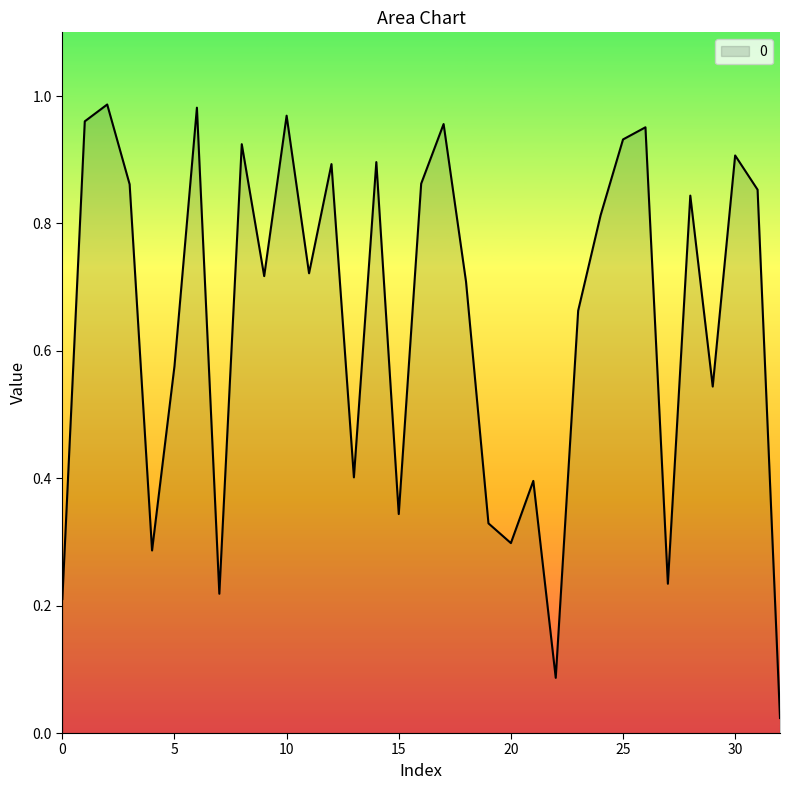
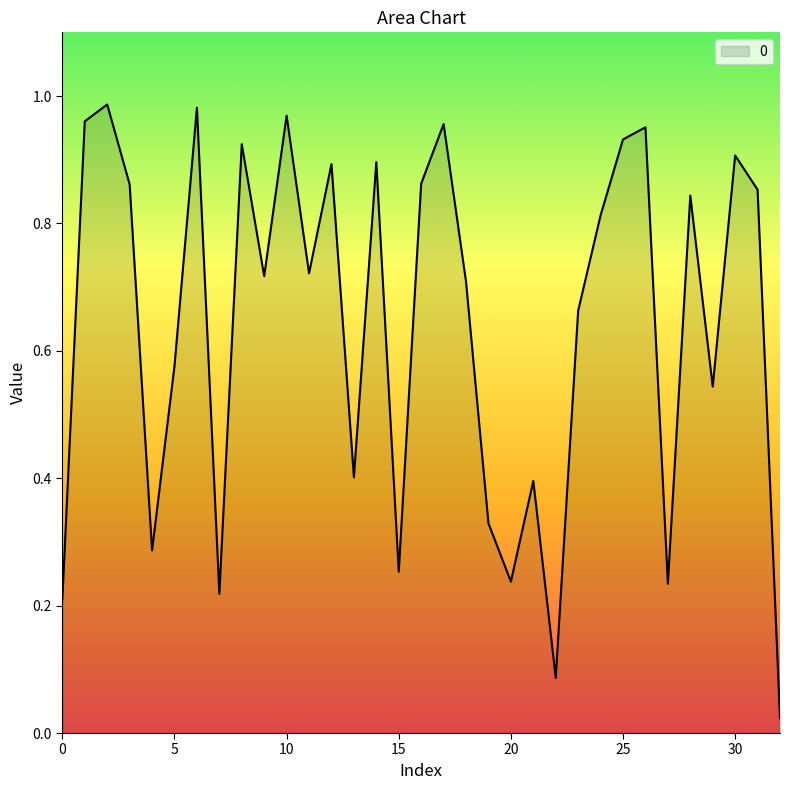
15: 0.34 -> 0.25
20: 0.30 -> 0.24
